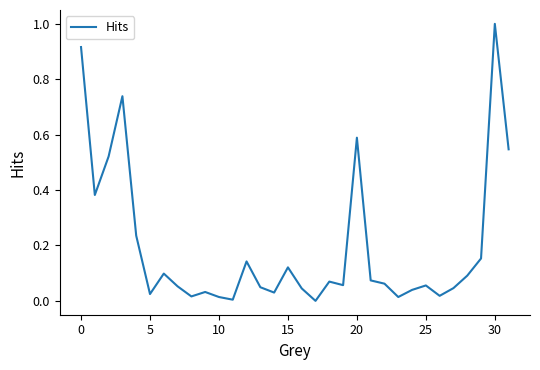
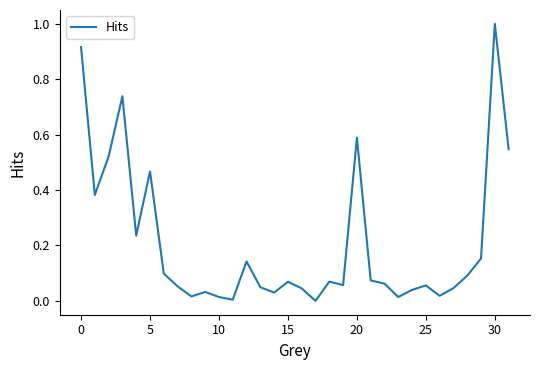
5: 0.02 -> 0.47
15: 0.12 -> 0.07
